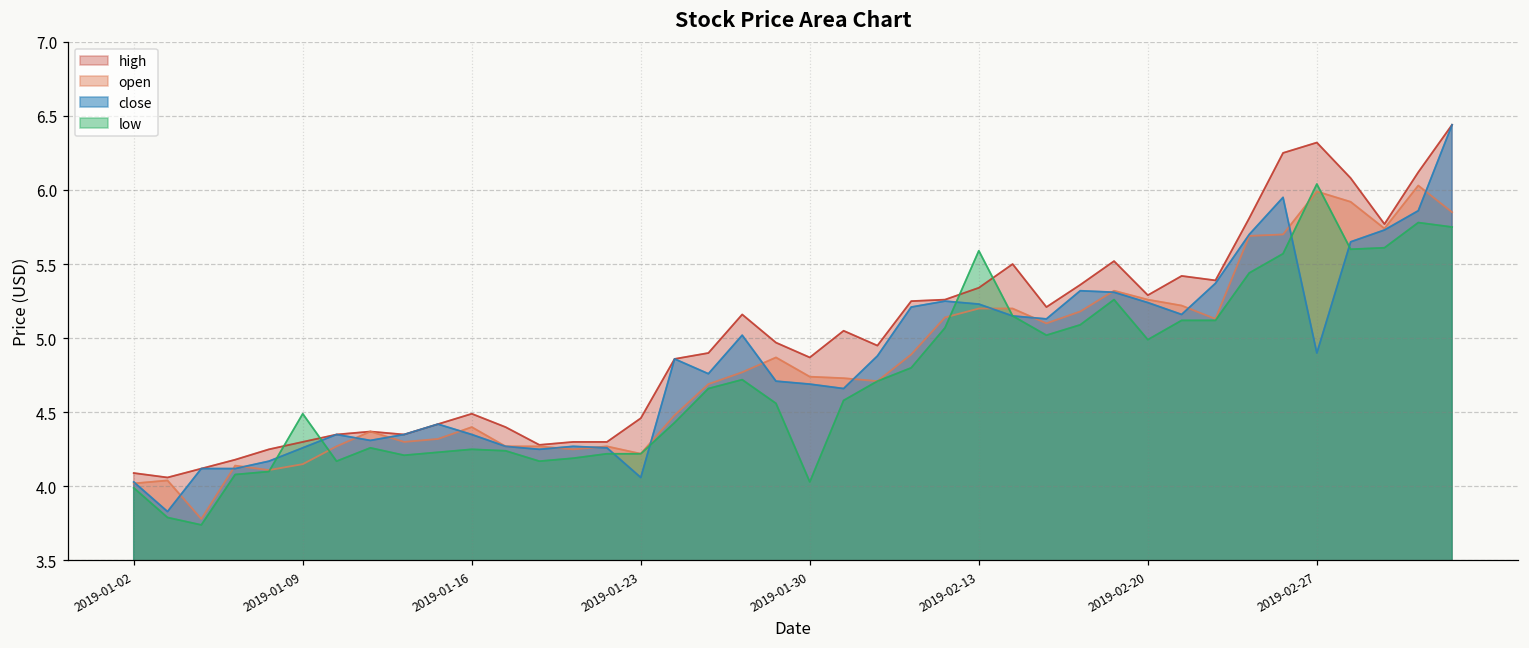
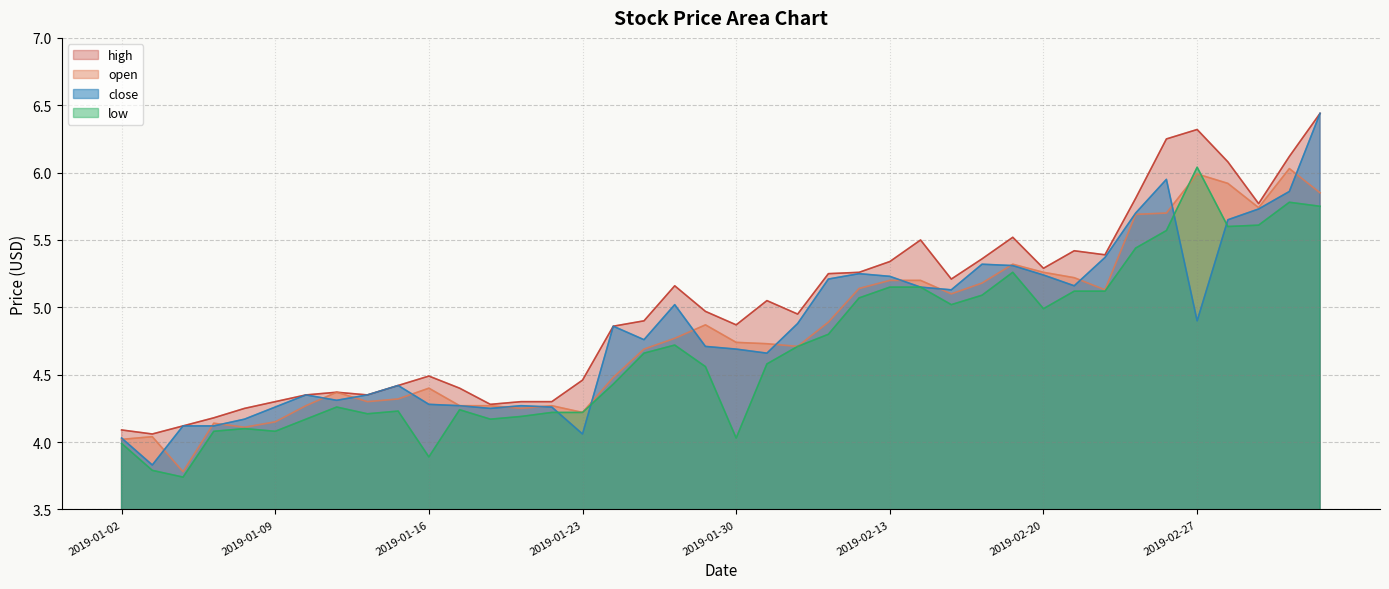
low, 2019-01-09: 4.49 -> 4.08
close, 2019-01-16: 4.35 -> 4.28
low, 2019-01-16: 4.25 -> 3.89
low, 2019-02-13: 5.59 -> 5.15
